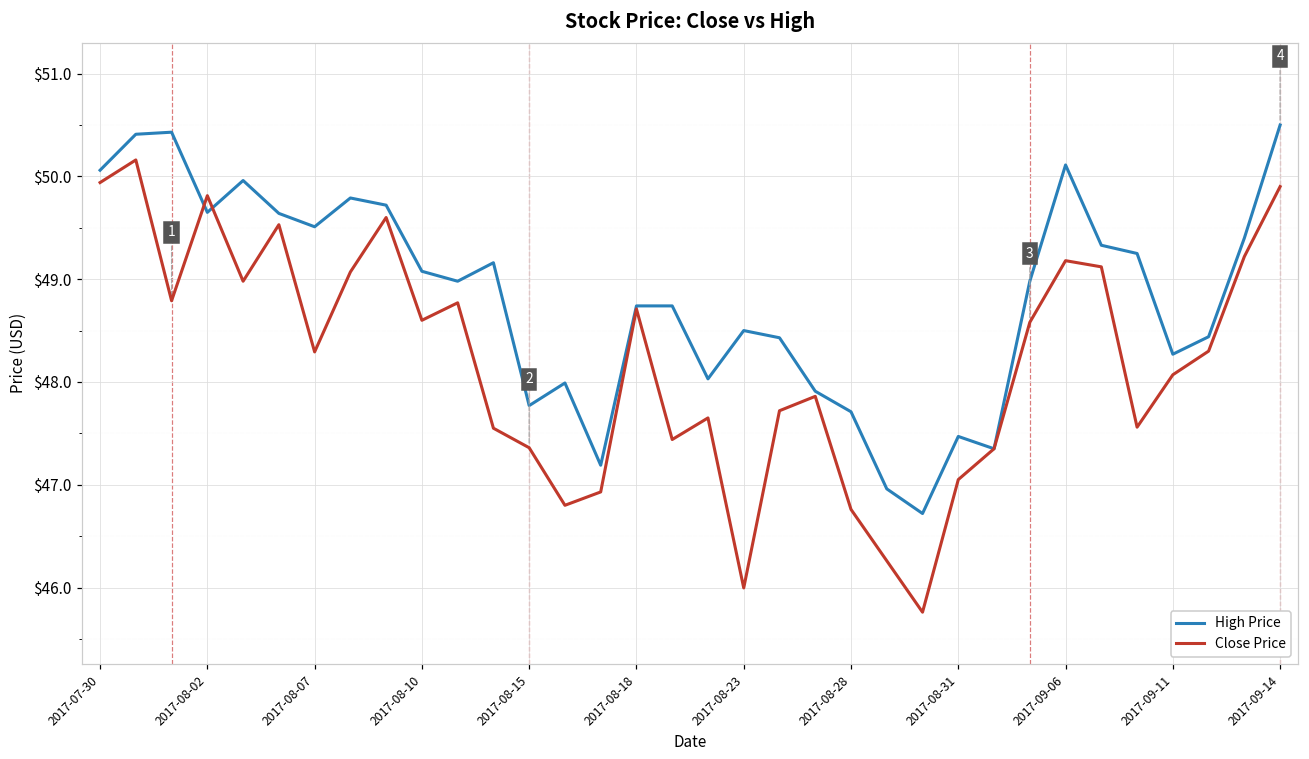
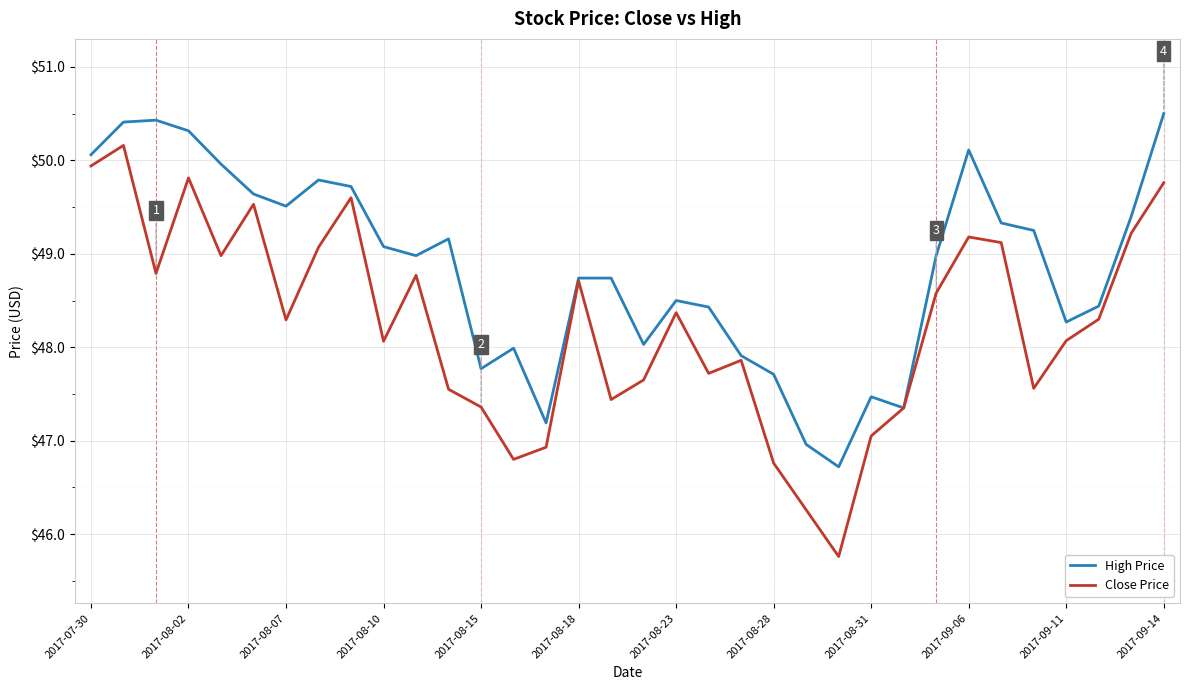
High Price, 2017-08-02: $49.7 -> $50.3
Close Price, 2017-08-10: $48.6 -> $48.1
Close Price, 2017-08-23: $46.0 -> $48.4
Close Price, 2017-09-14: $49.9 -> $49.8
